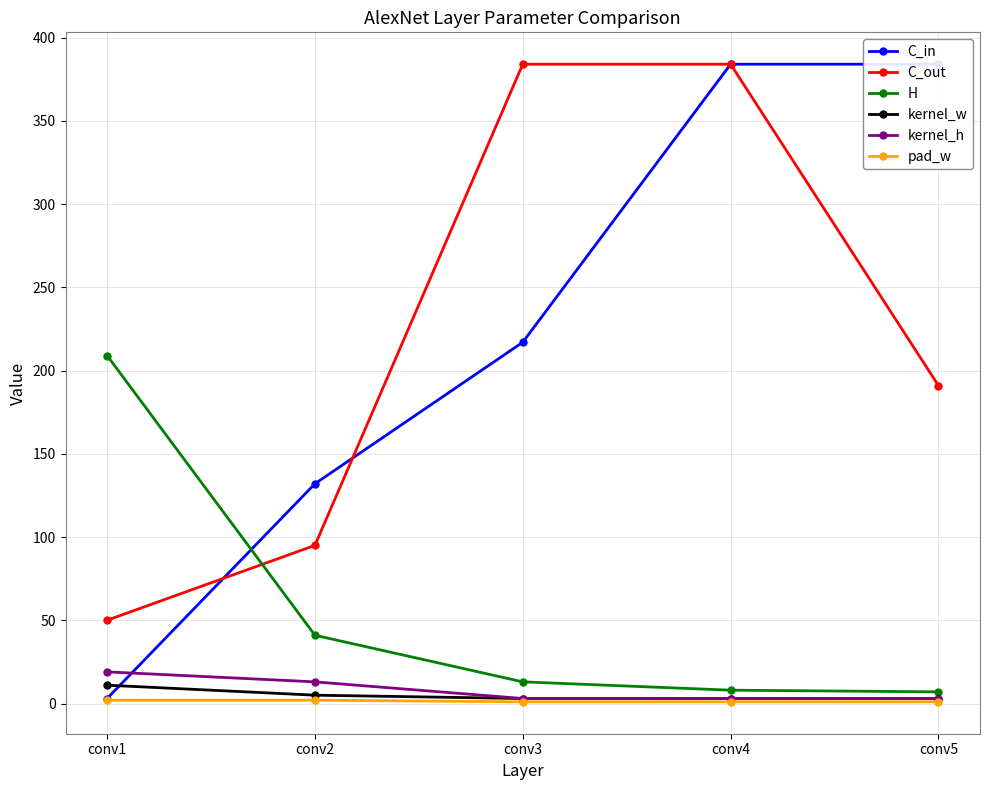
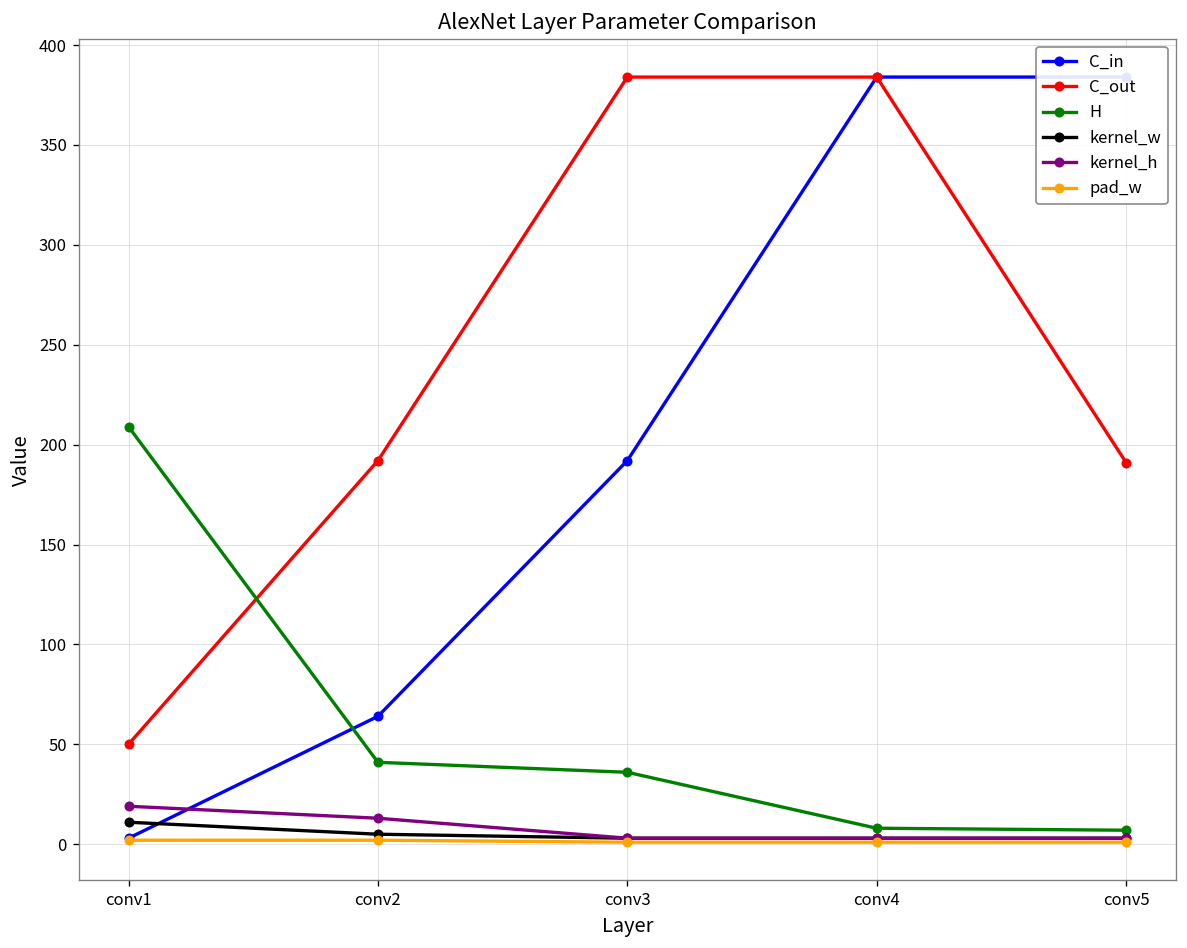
C_in, conv2: 132 -> 64
C_out, conv2: 95 -> 192
C_in, conv3: 217 -> 192
H, conv3: 13 -> 36
